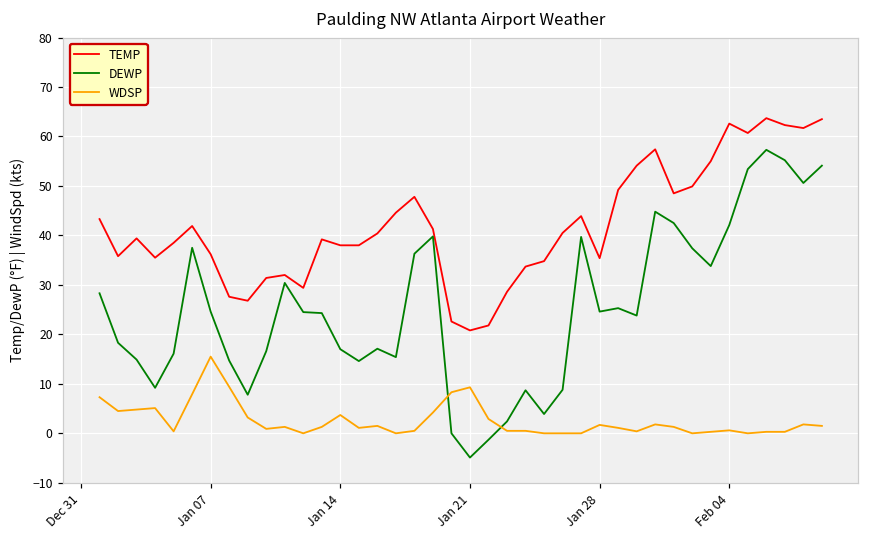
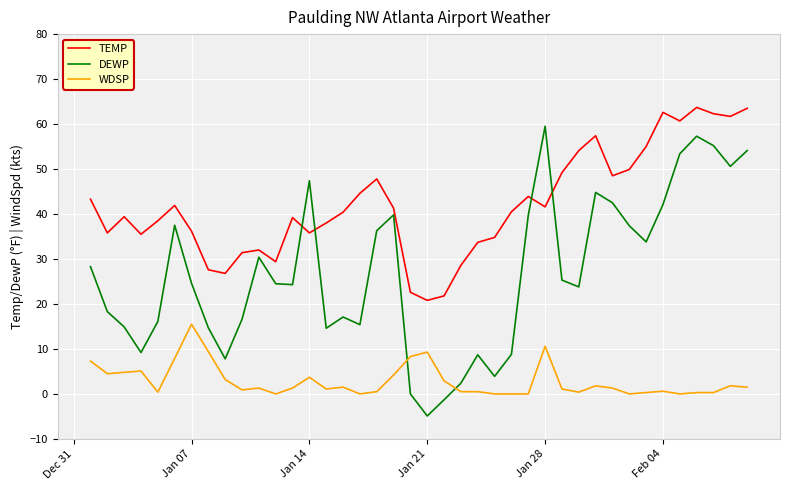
TEMP, Jan 14: 38 -> 36
DEWP, Jan 14: 17 -> 47
TEMP, Jan 28: 35 -> 42
DEWP, Jan 28: 25 -> 60
WDSP, Jan 28: 2 -> 11
